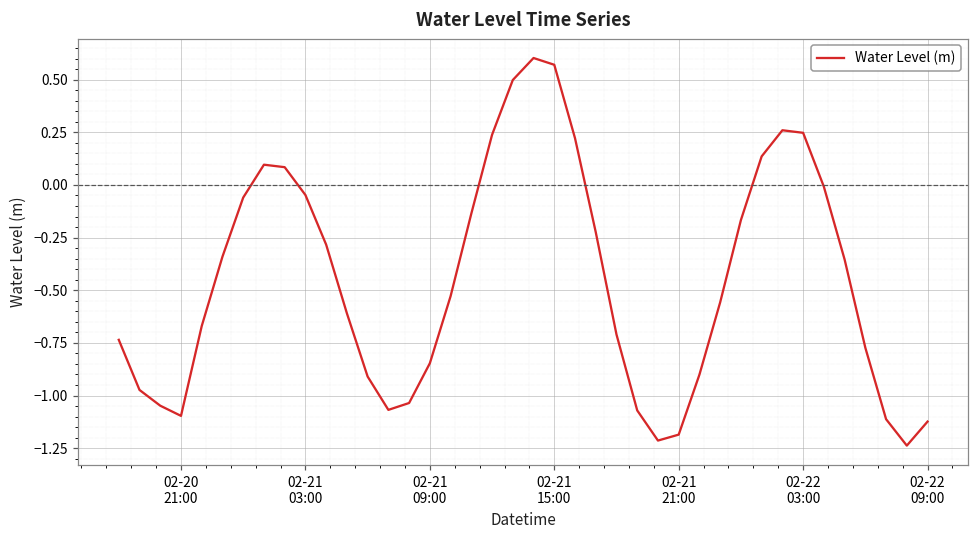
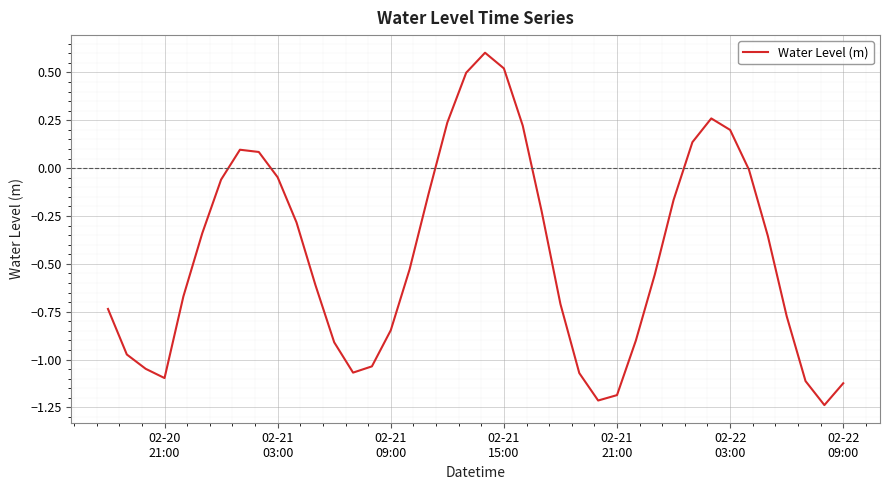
02-21 15:00: 0.57 -> 0.52
02-22 03:00: 0.25 -> 0.20
